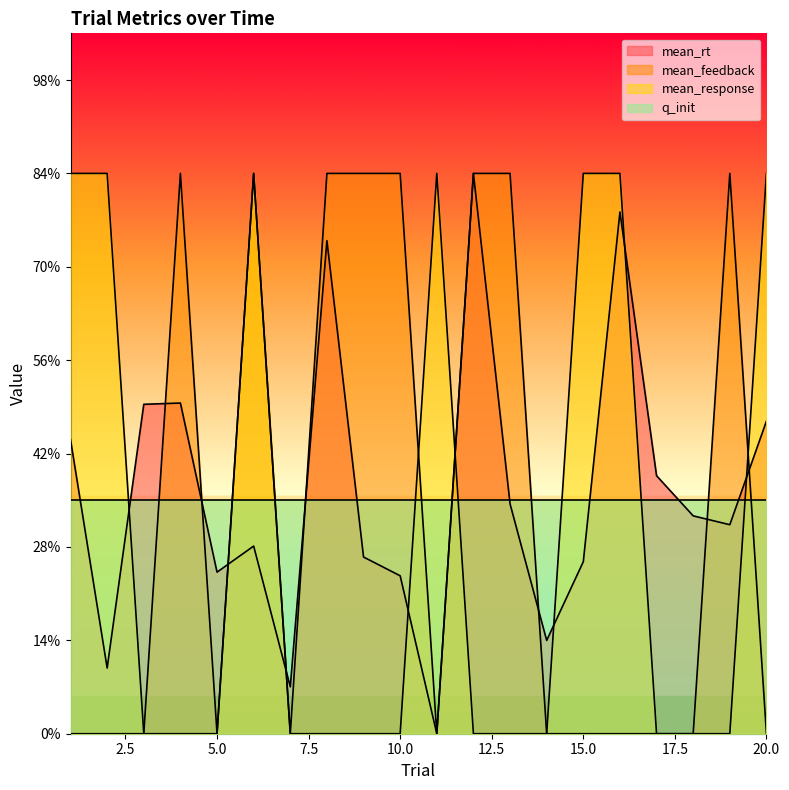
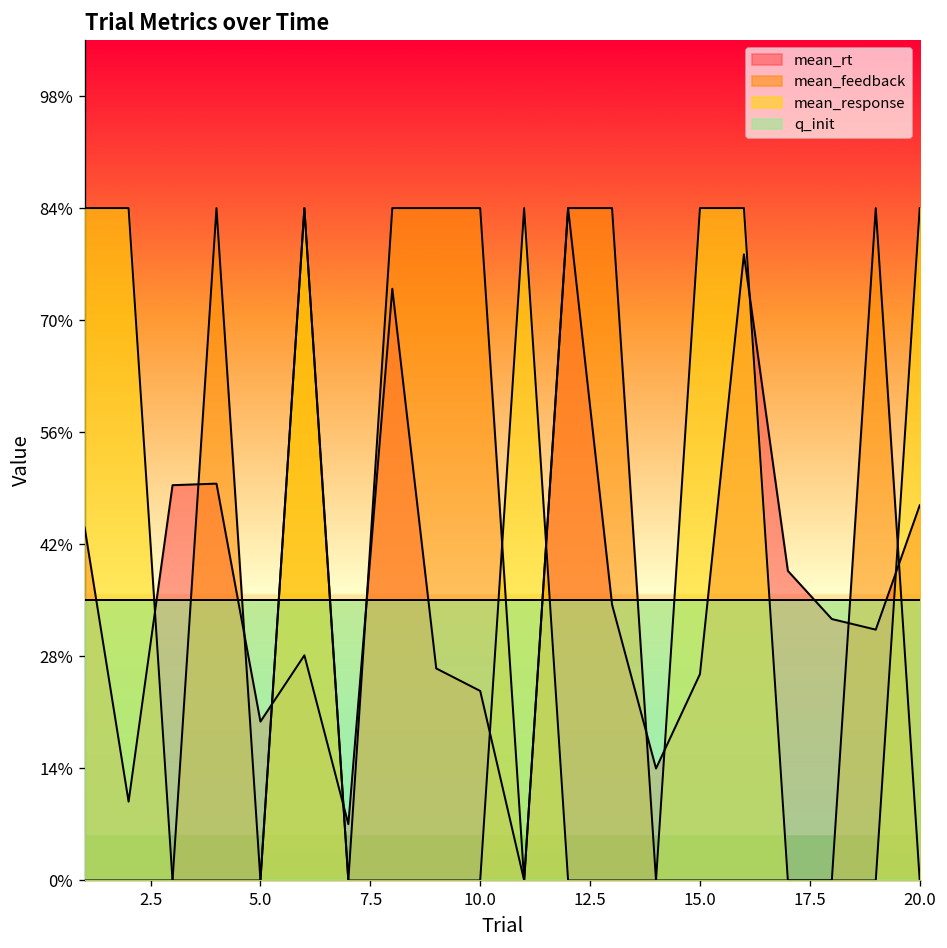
mean_rt, 5.0: 24% -> 20%
